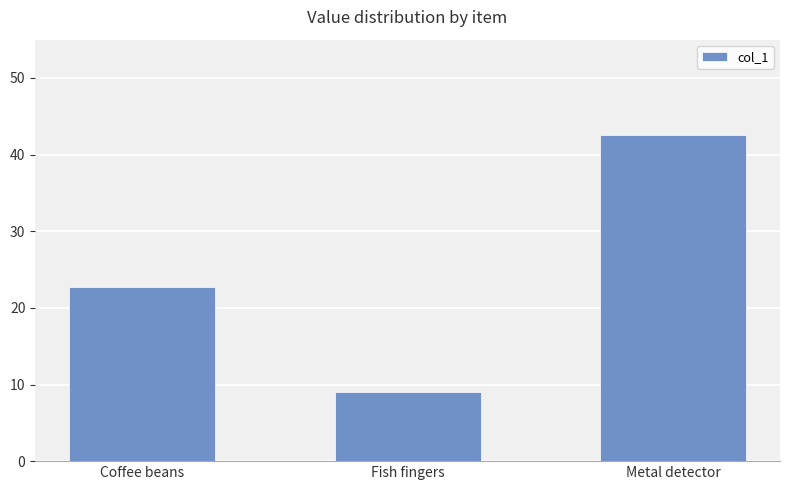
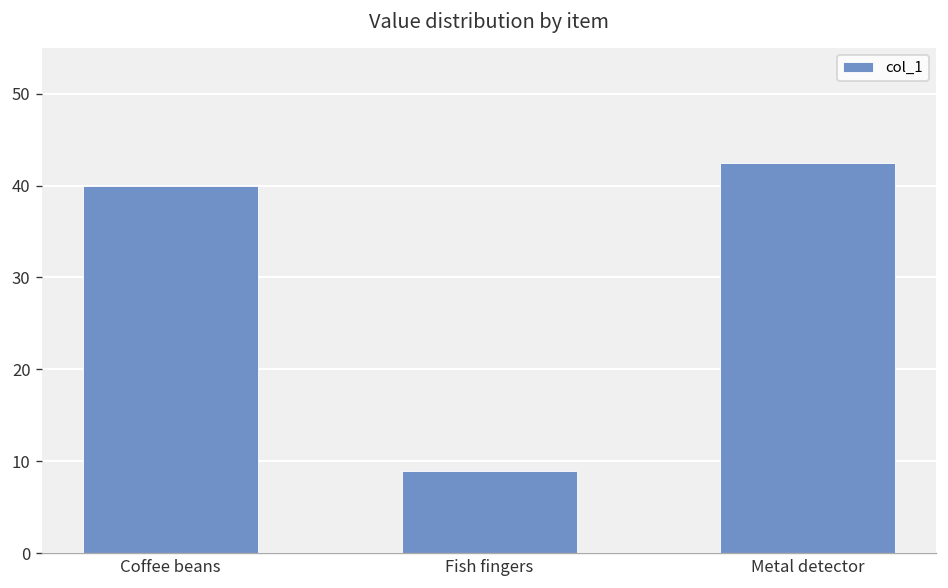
Coffee beans: 23 -> 40
